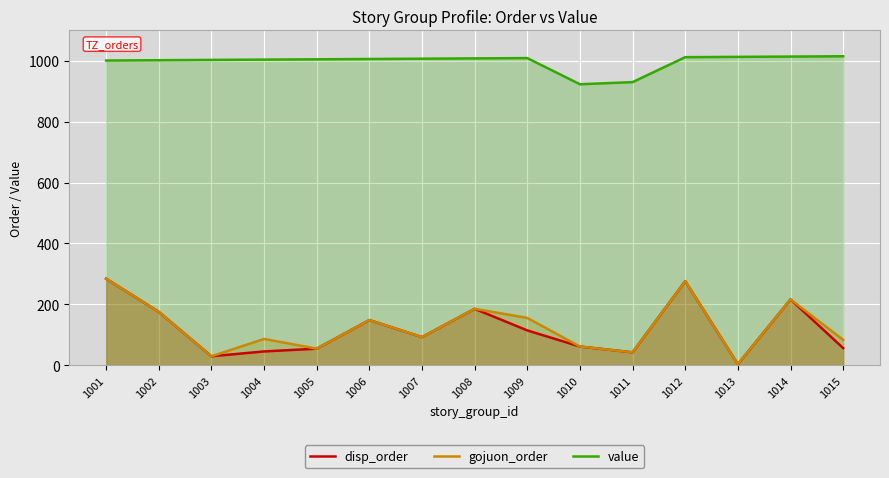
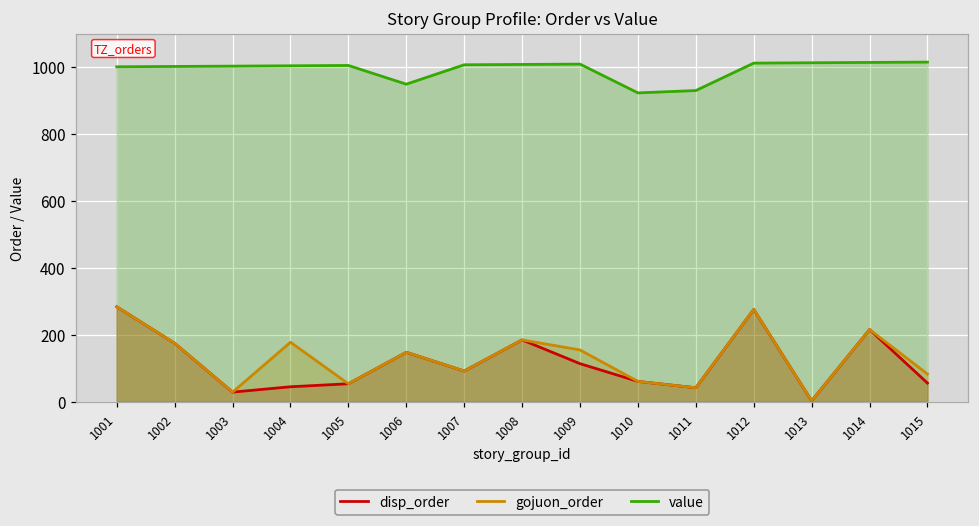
gojuon_order, 1004: 90 -> 180
value, 1006: 1010 -> 950
